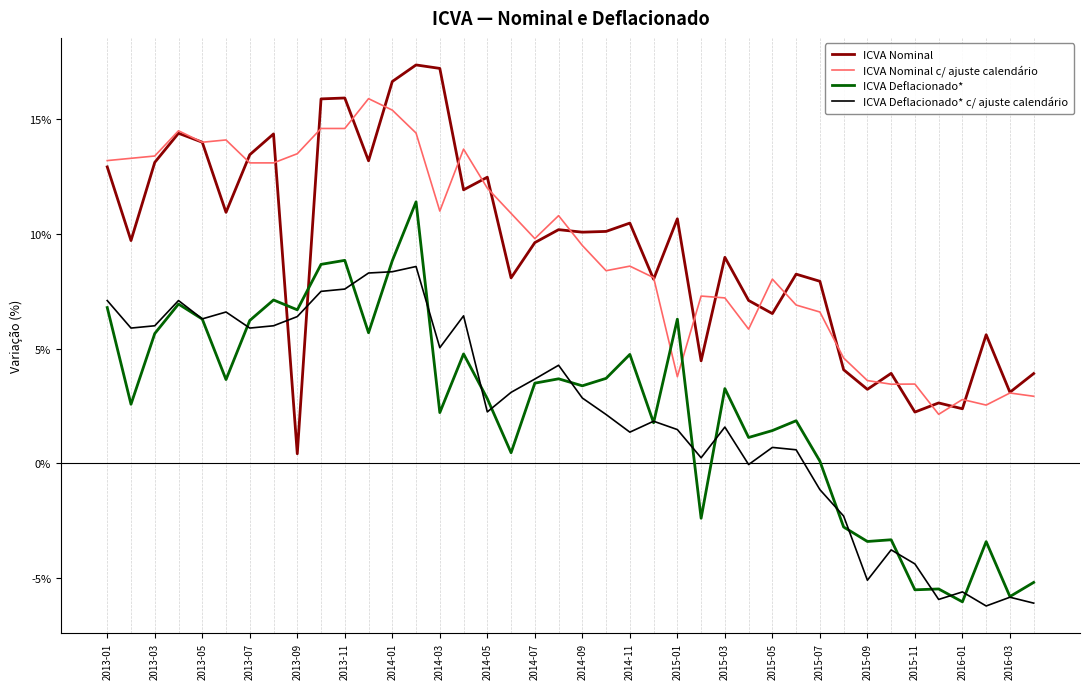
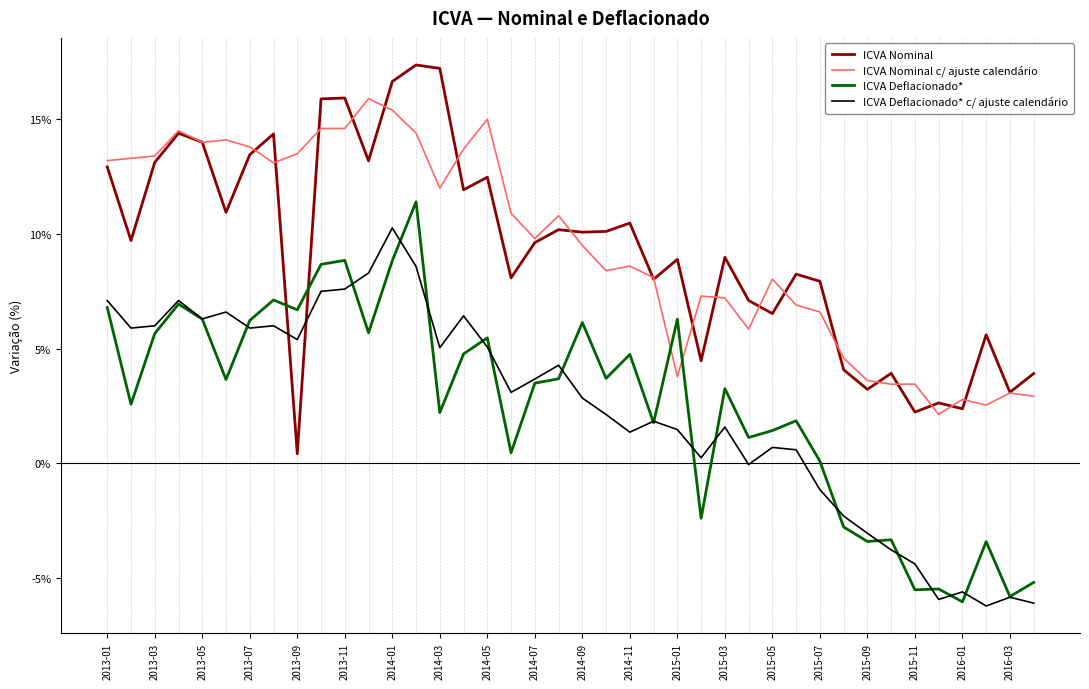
ICVA Nominal c/ ajuste calendário, 2013-07: 13.1% -> 13.8%
ICVA Deflacionado* c/ ajuste calendário, 2013-09: 6.4% -> 5.4%
ICVA Deflacionado* c/ ajuste calendário, 2014-01: 8.4% -> 10.3%
ICVA Nominal c/ ajuste calendário, 2014-03: 11.0% -> 12.0%
ICVA Nominal c/ ajuste calendário, 2014-05: 12.0% -> 15.0%
ICVA Deflacionado*, 2014-05: 2.8% -> 5.5%
ICVA Deflacionado* c/ ajuste calendário, 2014-05: 2.2% -> 5.1%
ICVA Deflacionado*, 2014-09: 3.4% -> 6.1%
ICVA Nominal, 2015-01: 10.7% -> 8.9%
ICVA Deflacionado* c/ ajuste calendário, 2015-09: -5.1% -> -3.0%
